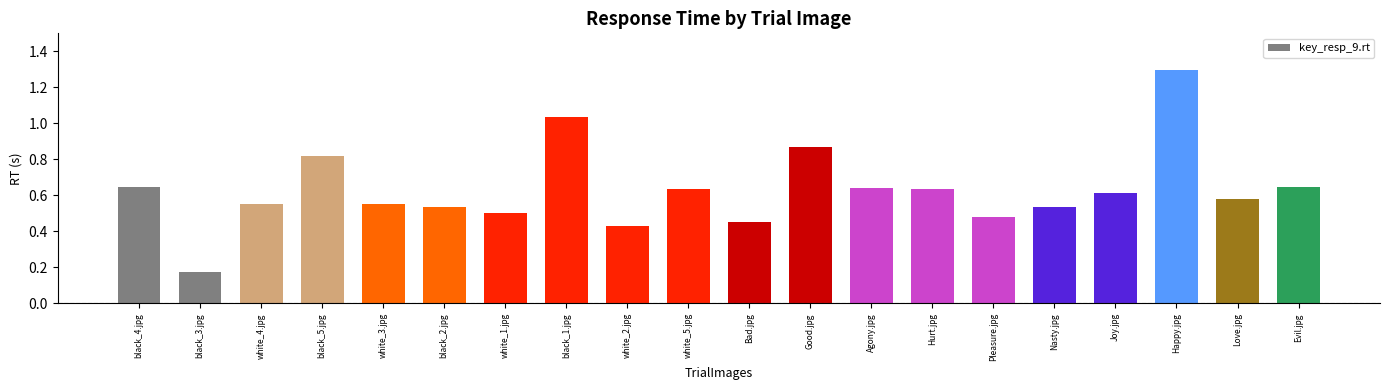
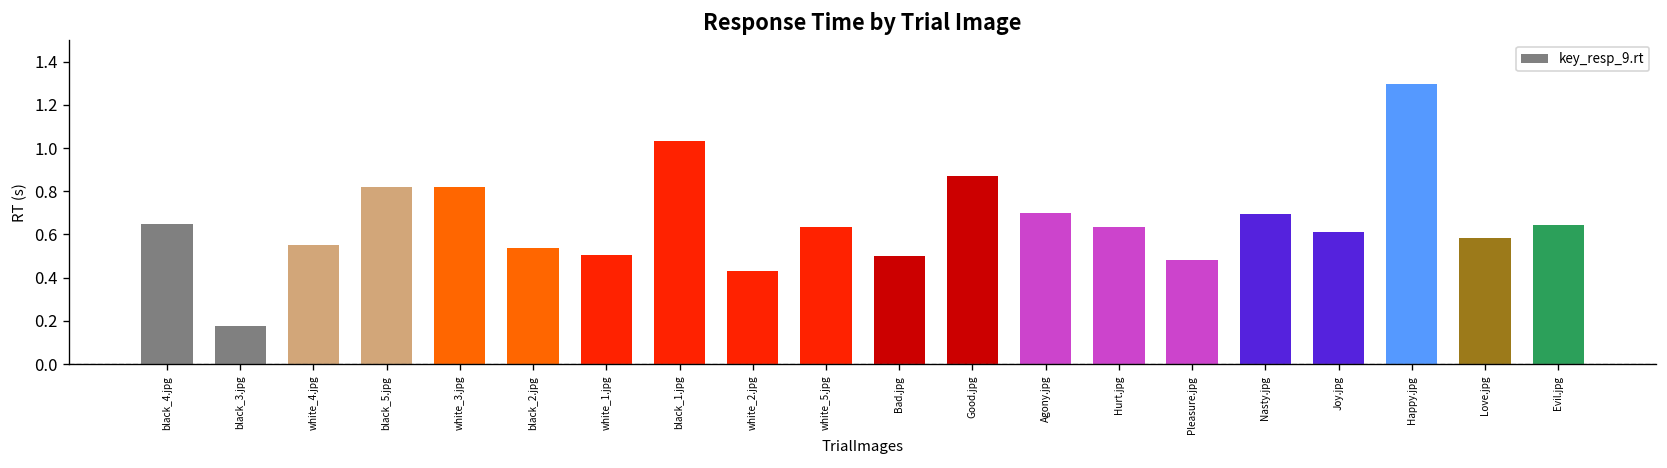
white_3.jpg: 0.55 -> 0.82
Bad.jpg: 0.45 -> 0.50
Agony.jpg: 0.64 -> 0.70
Nasty.jpg: 0.54 -> 0.69
